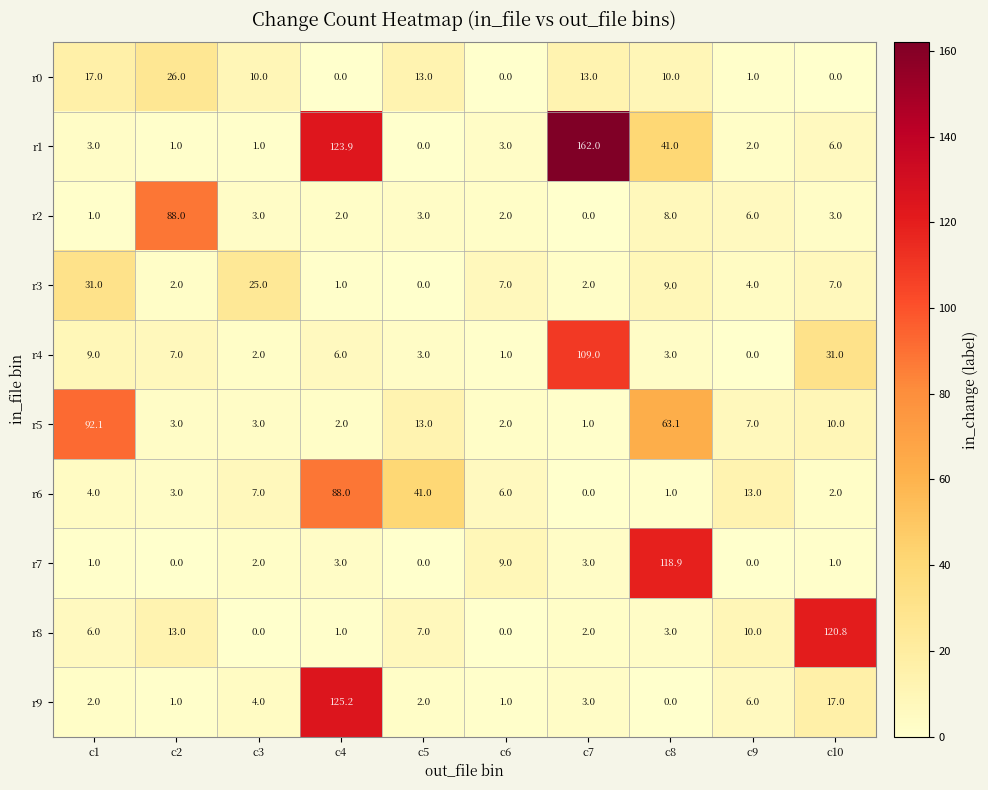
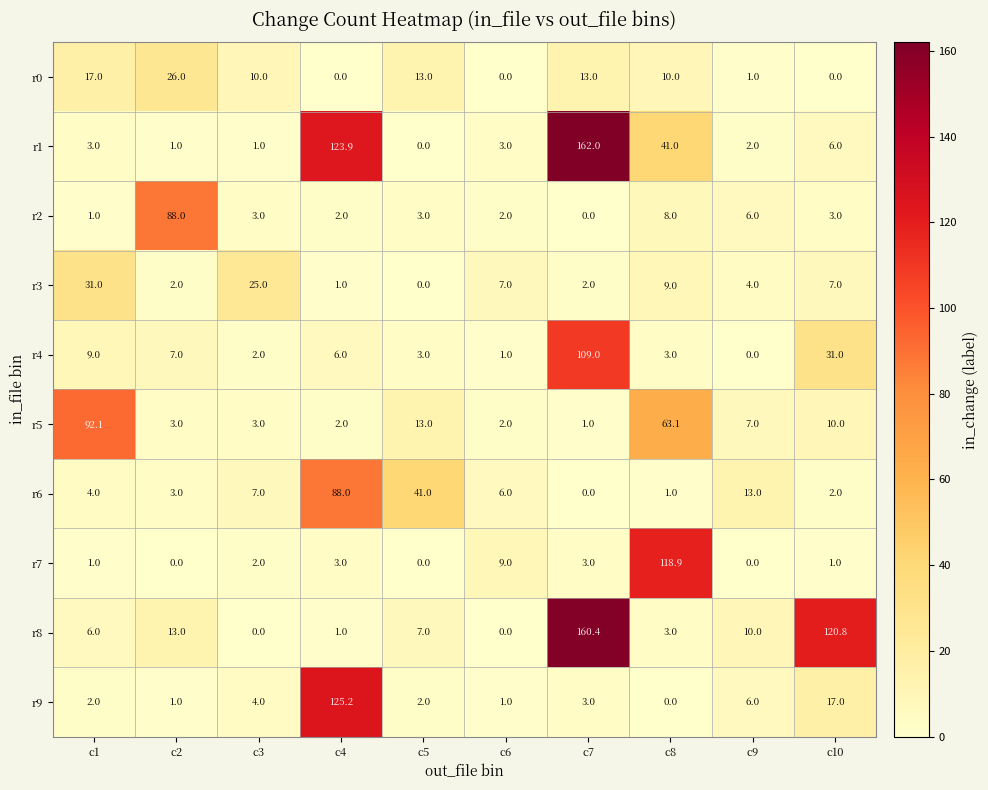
r8, c7: 2.0 -> 160.4
